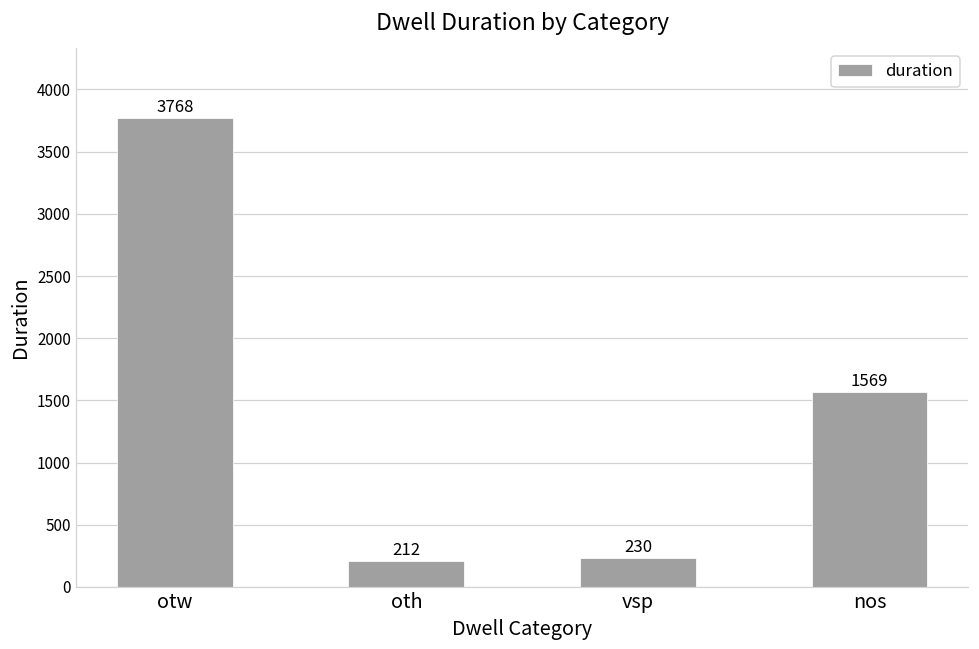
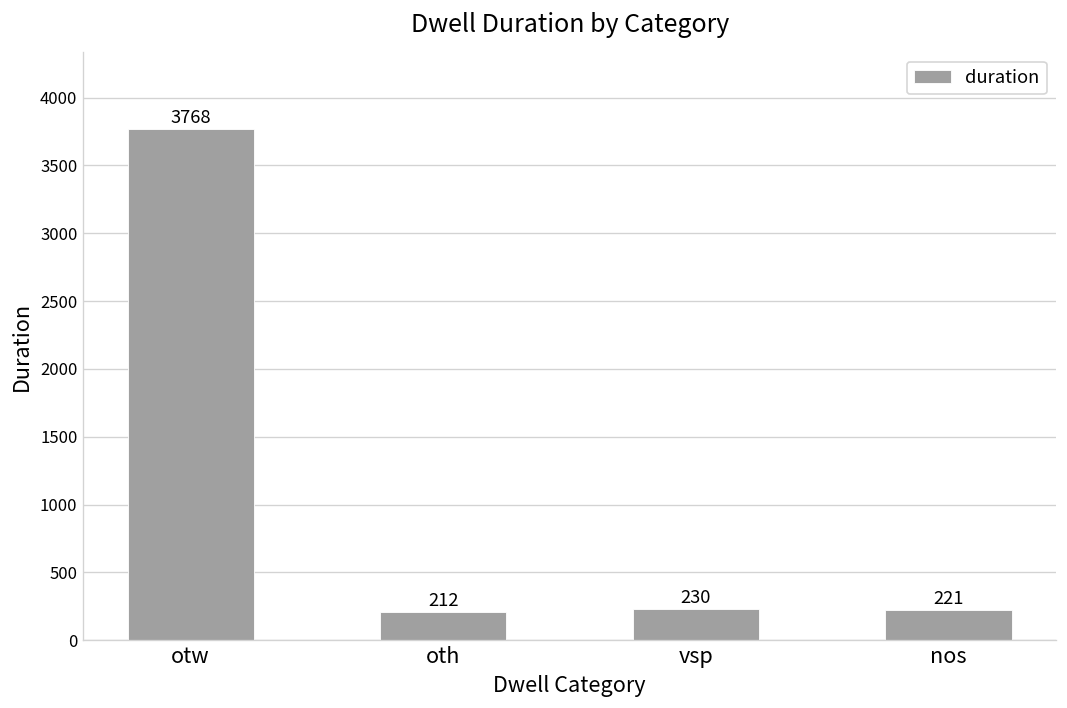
nos: 1569 -> 221
